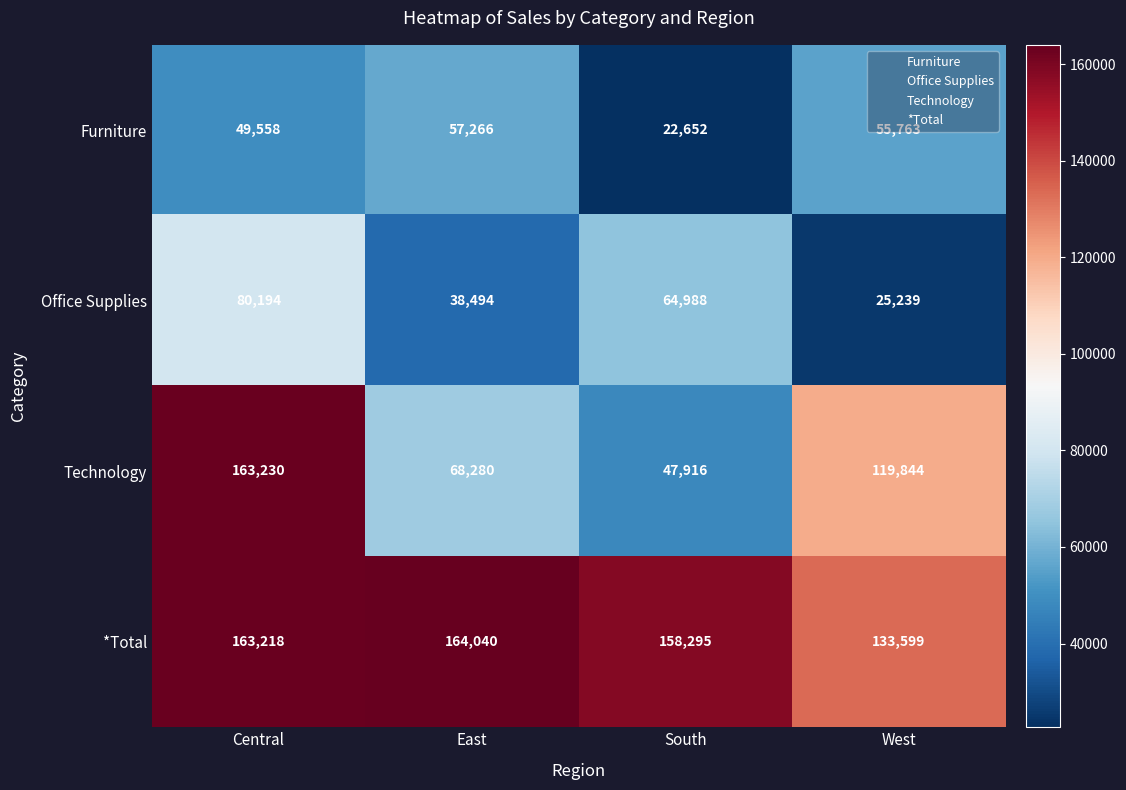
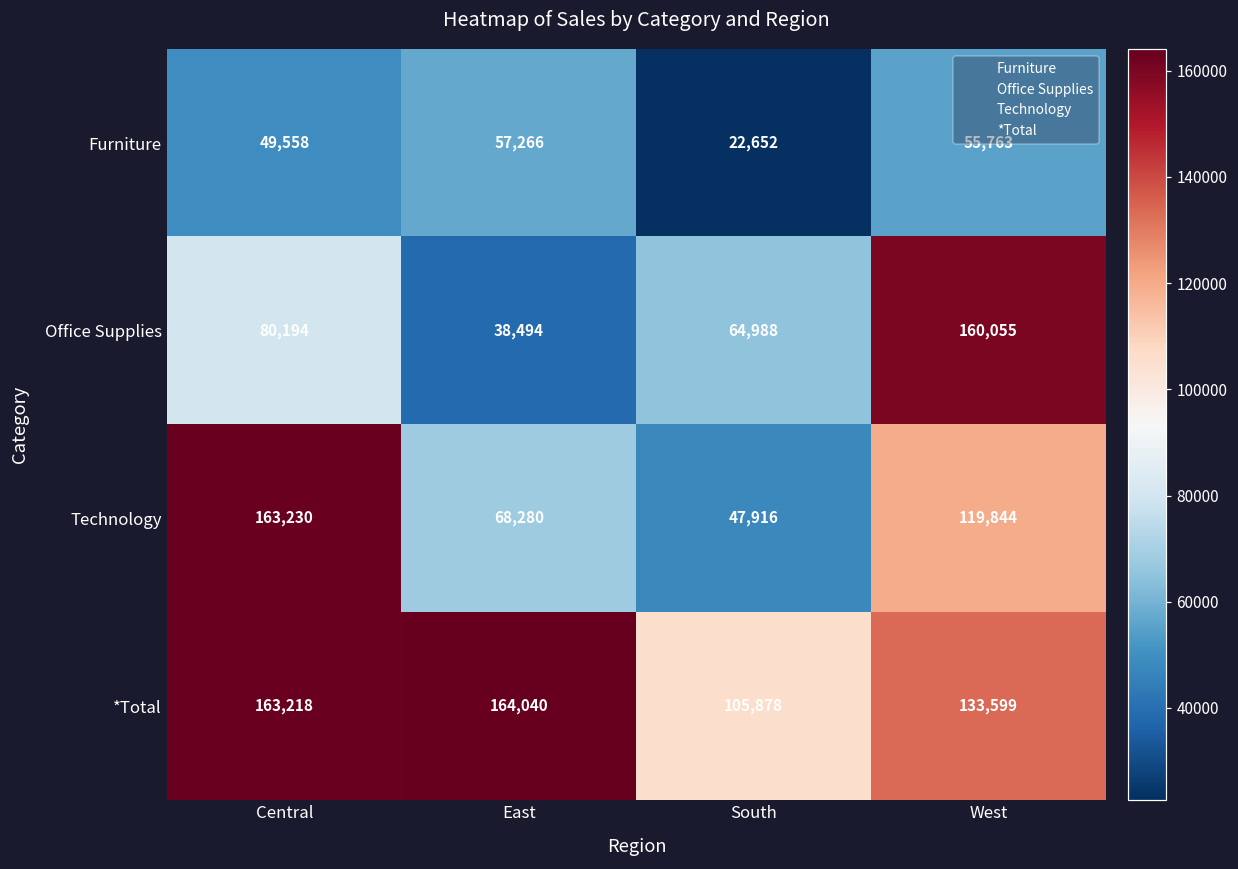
Office Supplies, West: 25,239 -> 160,055
*Total, South: 158,295 -> 105,878
